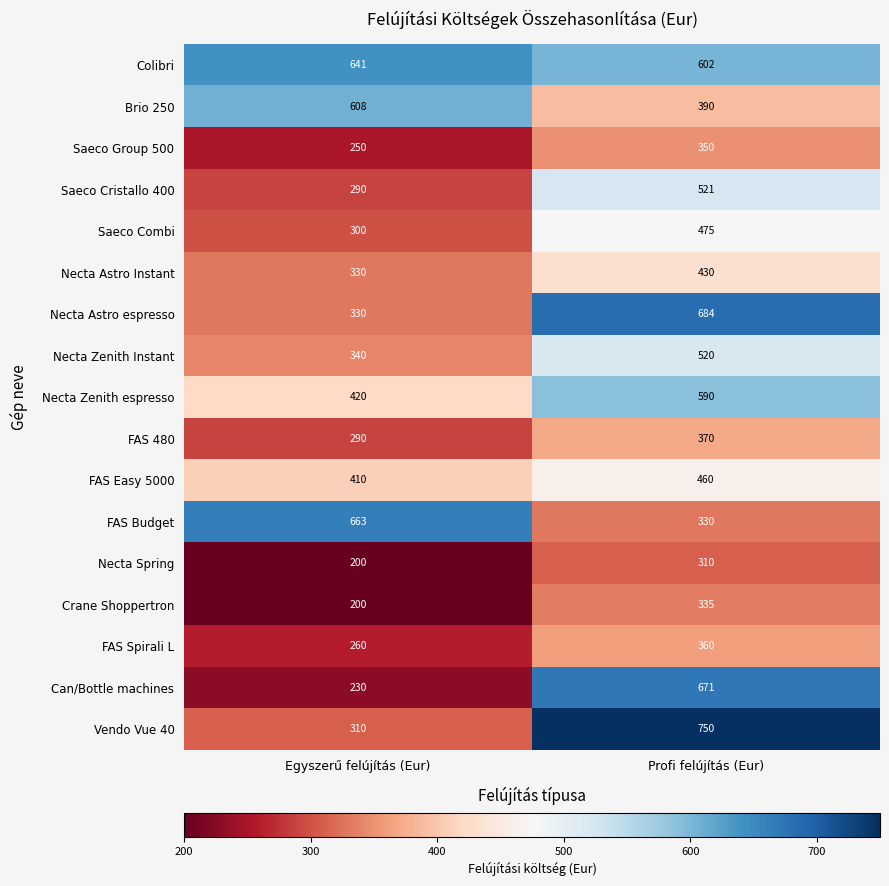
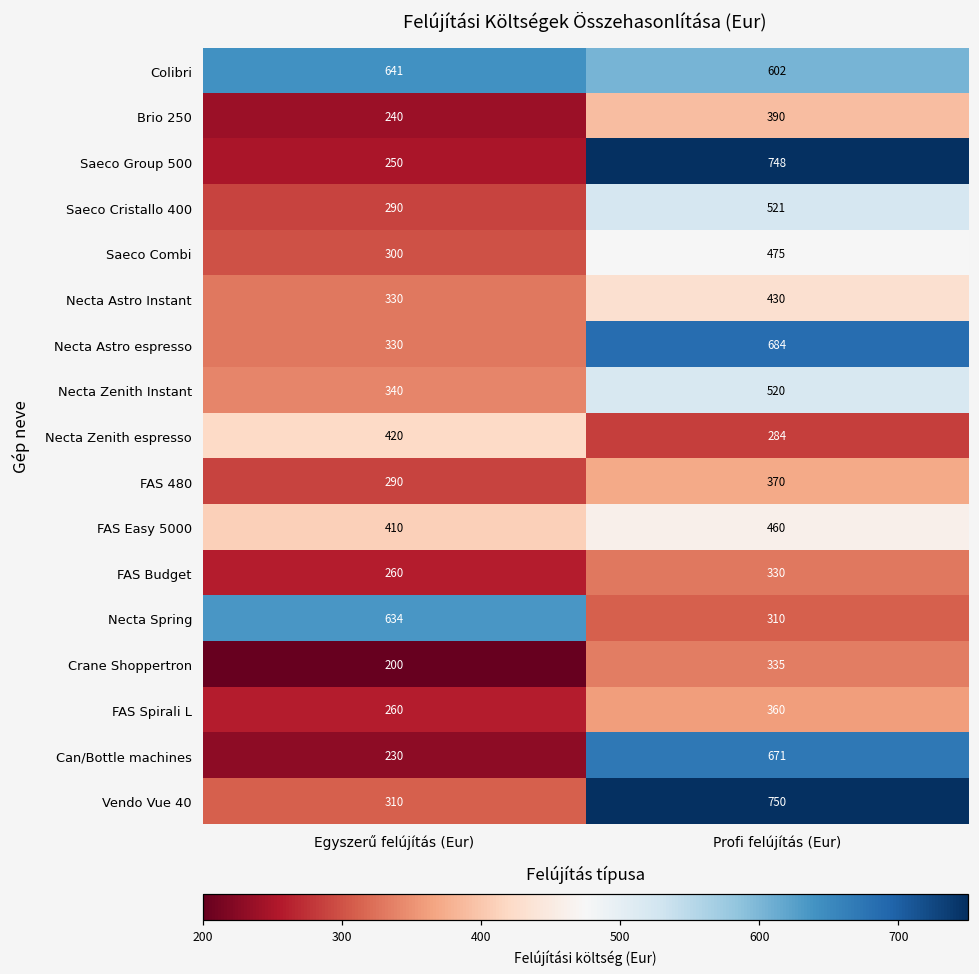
Brio 250, Egyszerű felújítás (Eur): 608 -> 240
Saeco Group 500, Profi felújítás (Eur): 350 -> 748
Necta Zenith espresso, Profi felújítás (Eur): 590 -> 284
FAS Budget, Egyszerű felújítás (Eur): 663 -> 260
Necta Spring, Egyszerű felújítás (Eur): 200 -> 634
